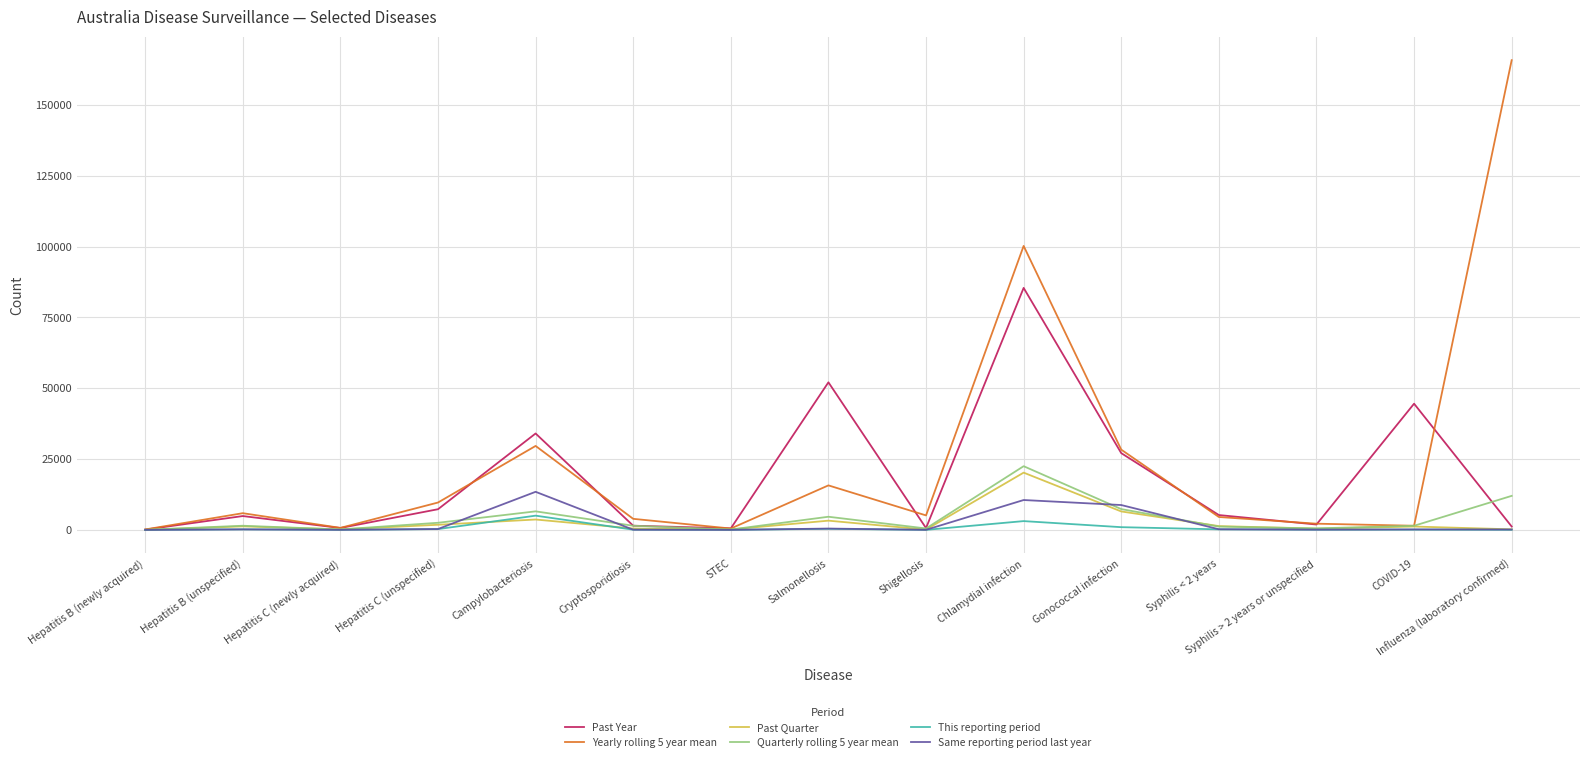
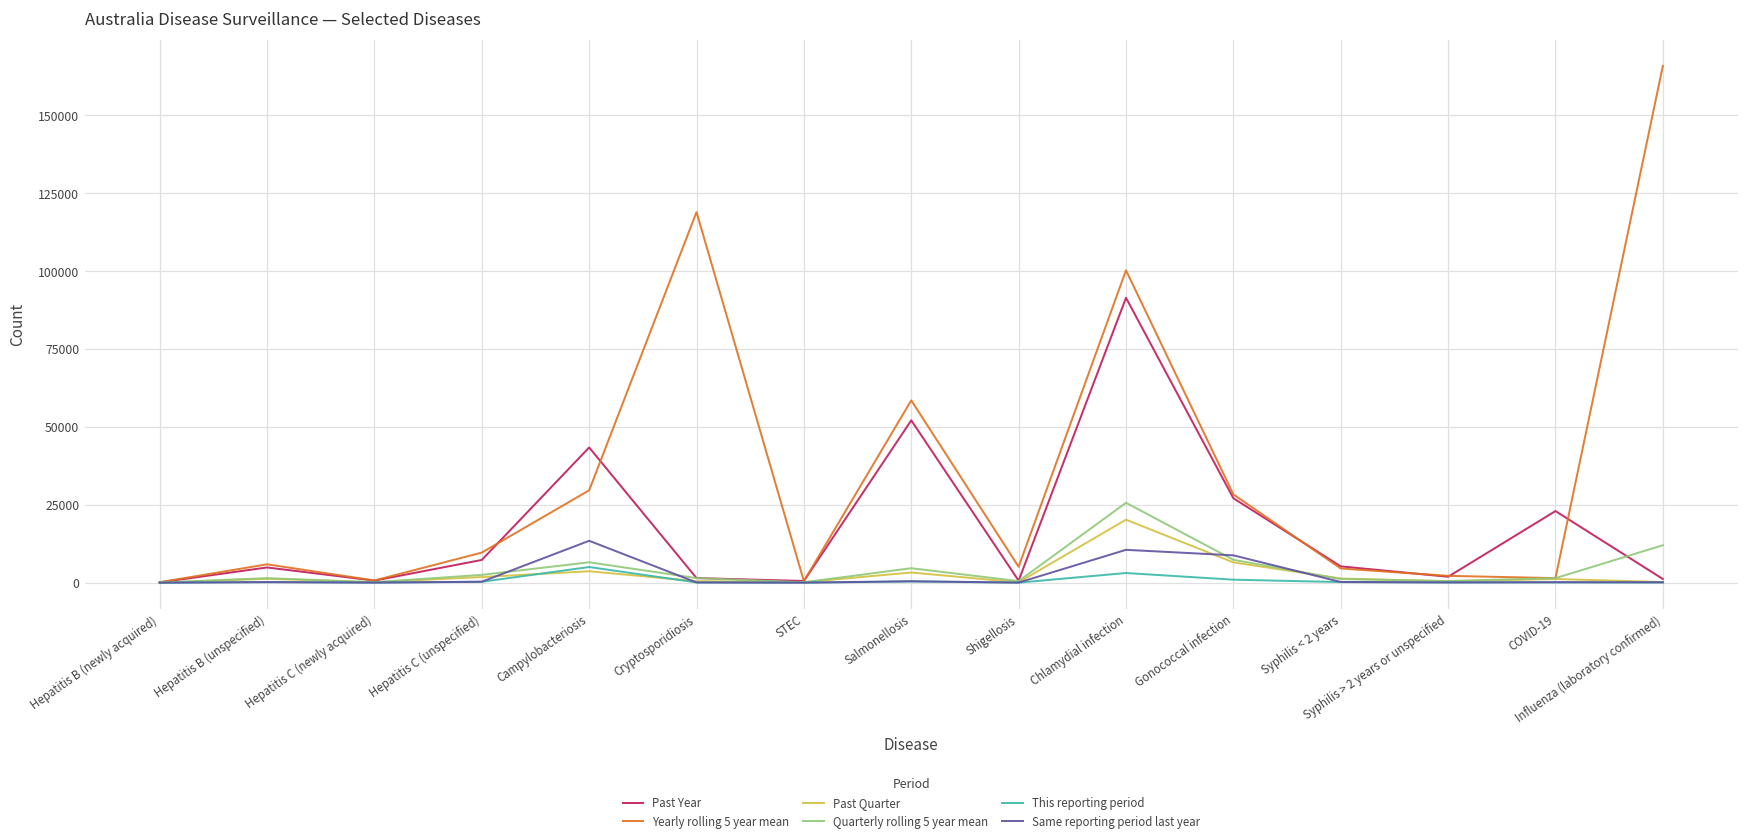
Past Year, Campylobacteriosis: 34000 -> 43000
Yearly rolling 5 year mean, Cryptosporidiosis: 4000 -> 119000
Yearly rolling 5 year mean, Salmonellosis: 16000 -> 59000
Past Year, Chlamydial infection: 85000 -> 91000
Quarterly rolling 5 year mean, Chlamydial infection: 22000 -> 26000
Past Year, COVID-19: 45000 -> 23000
